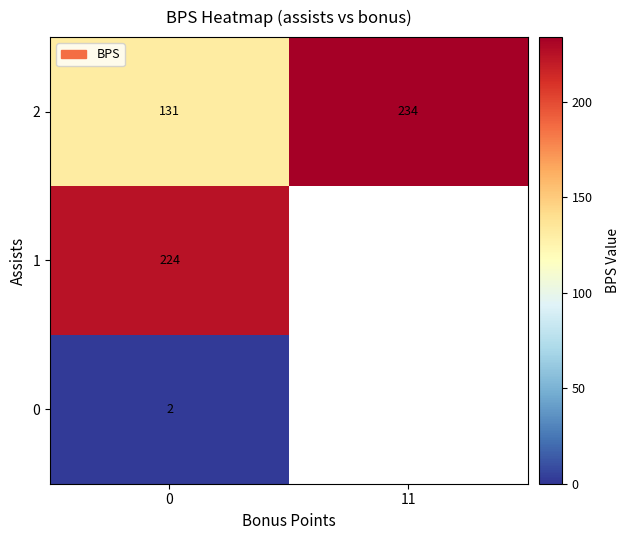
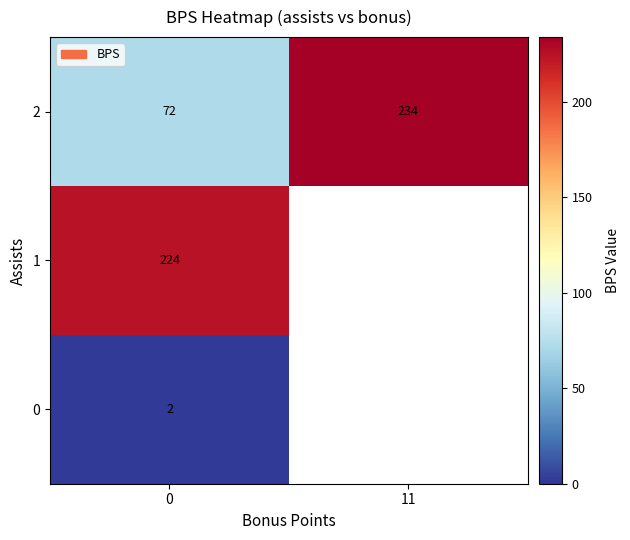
2, 0: 131 -> 72
